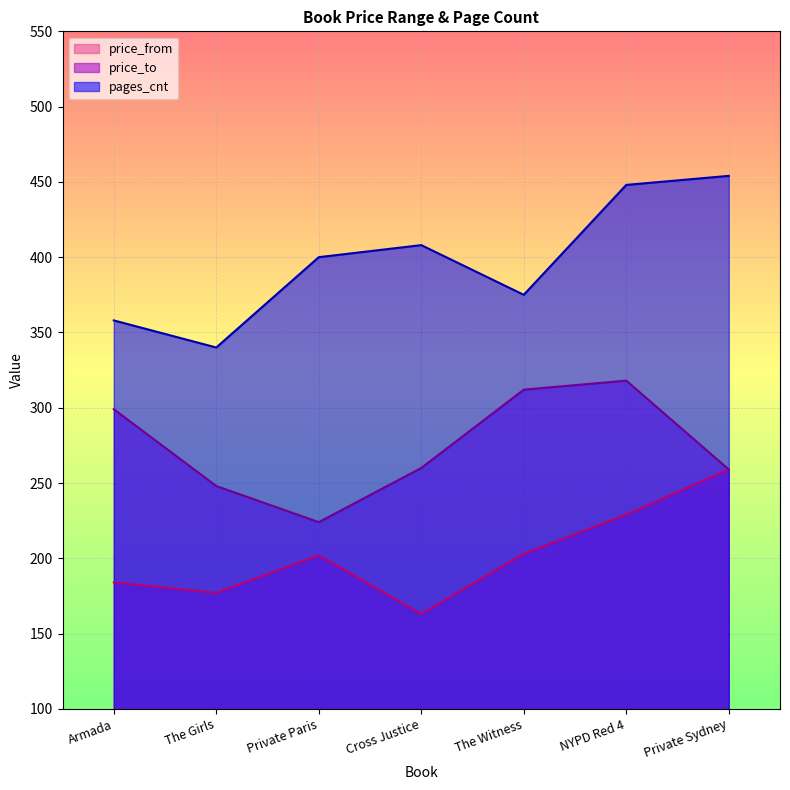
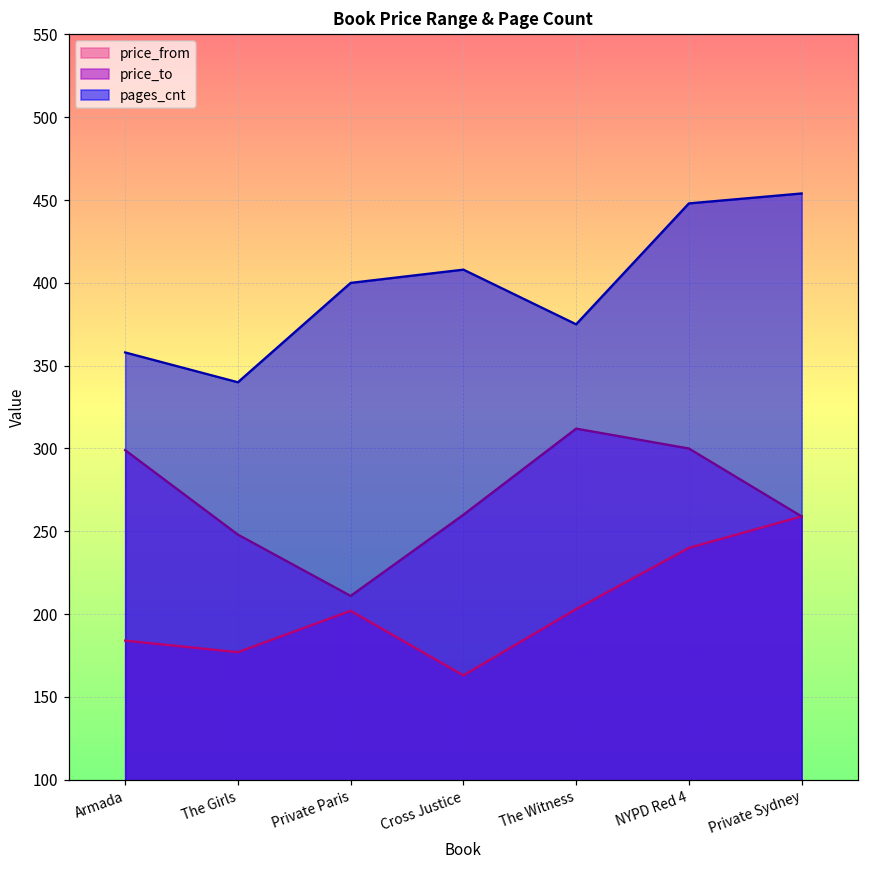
price_to, Private Paris: 224 -> 211
price_from, NYPD Red 4: 229 -> 240
price_to, NYPD Red 4: 318 -> 300
